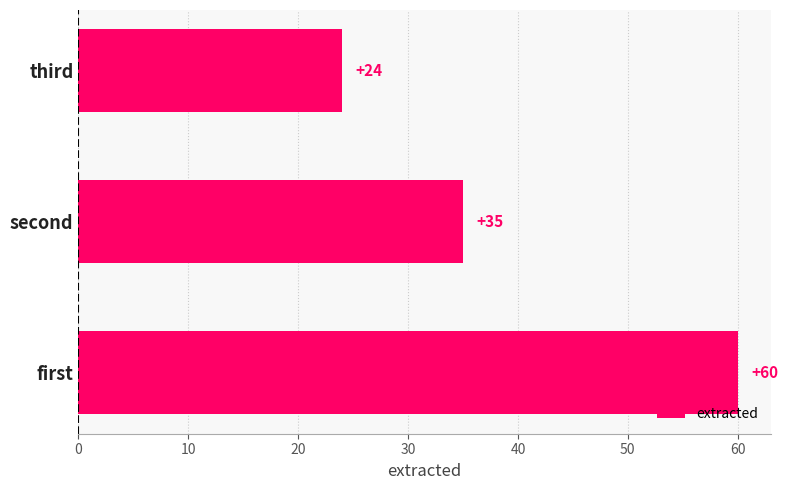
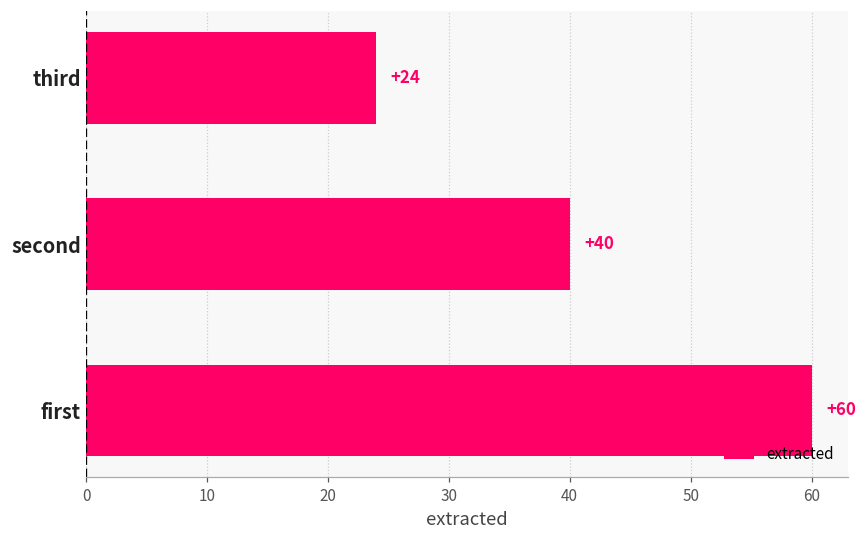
second: +35 -> +40
